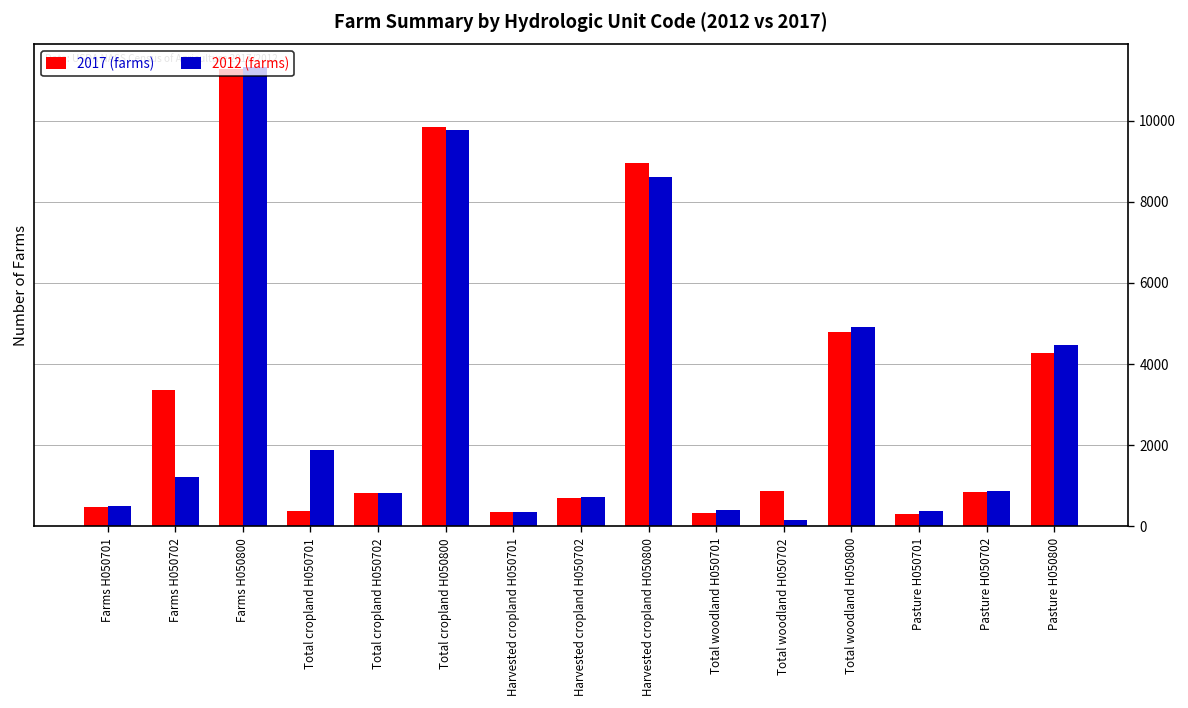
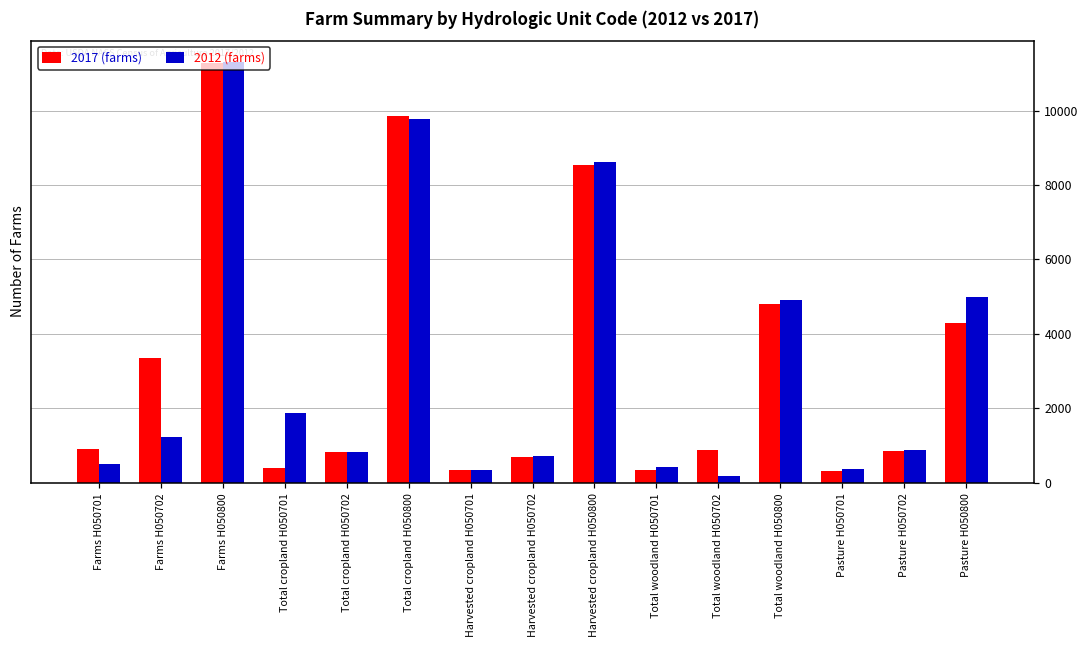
2017 (farms), Farms H050701: 500 -> 900
2017 (farms), Harvested cropland H050800: 9000 -> 8500
2012 (farms), Pasture H050800: 4500 -> 5000
